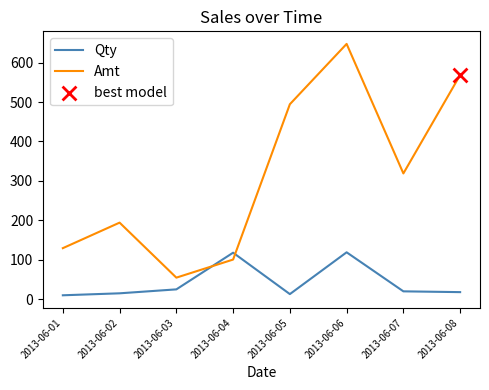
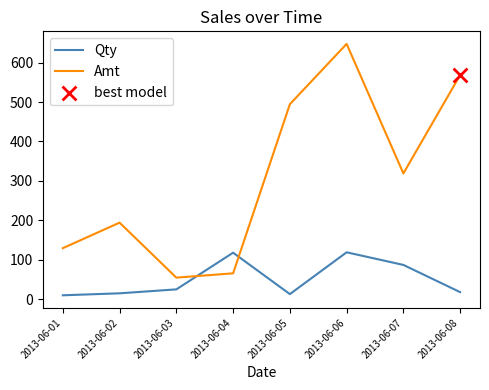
Amt, 2013-06-04: 100 -> 70
Qty, 2013-06-07: 20 -> 90
